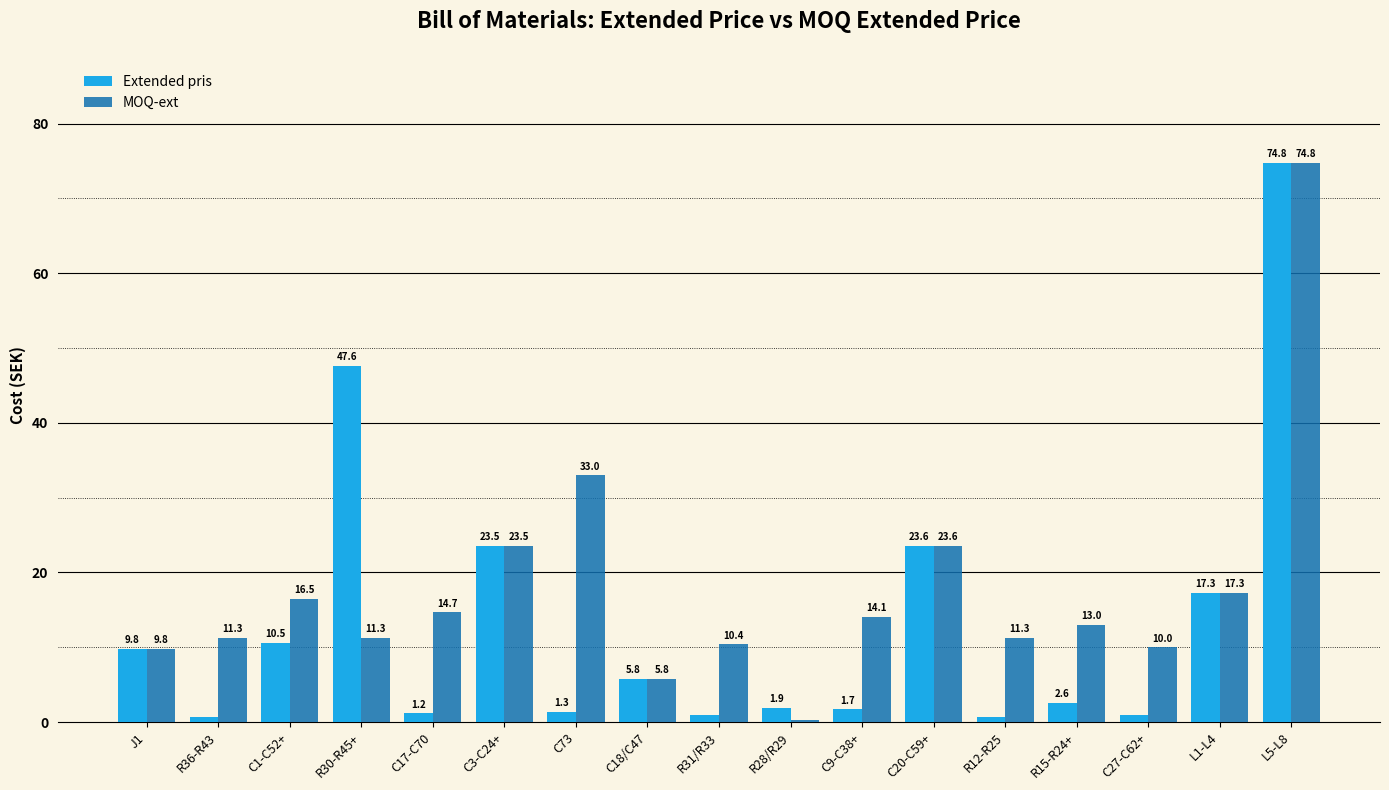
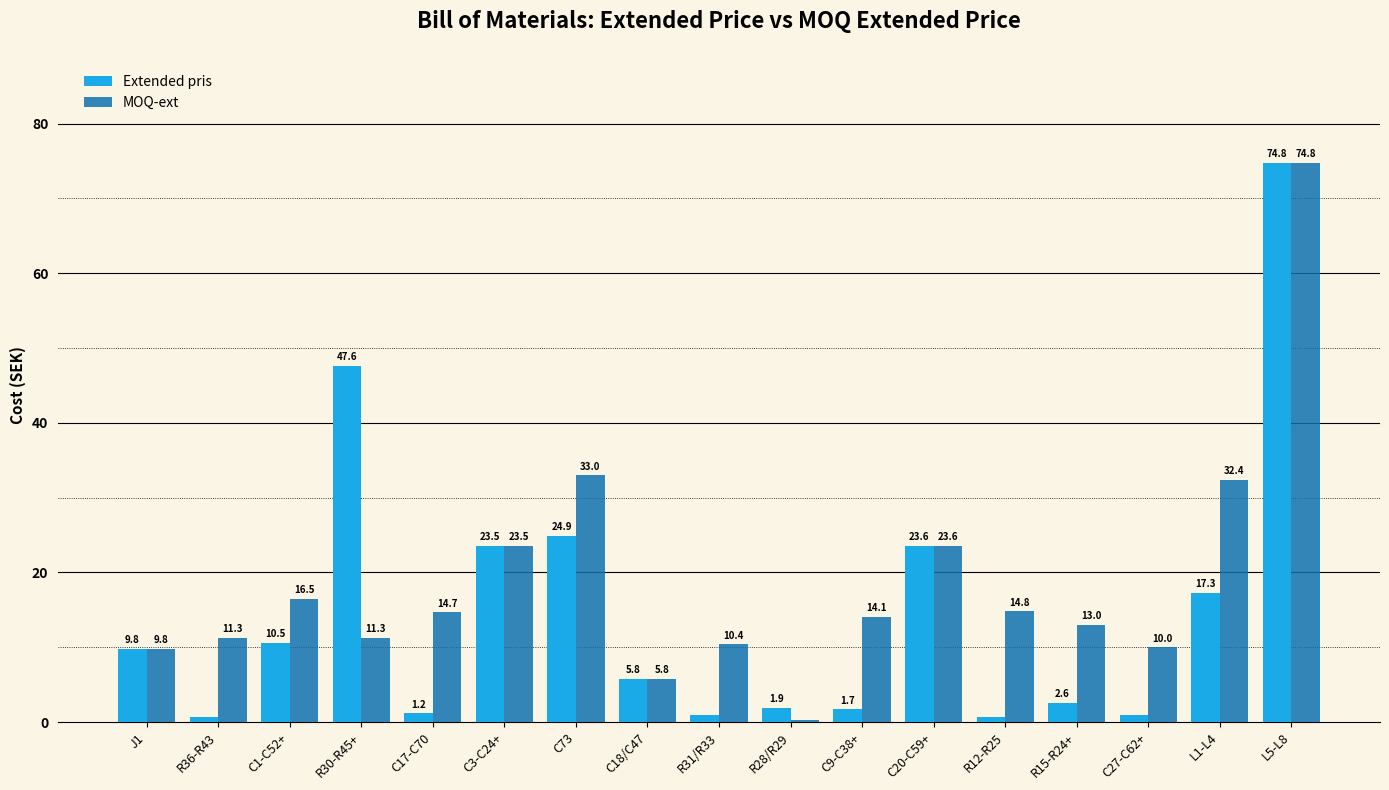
Extended pris, C73: 1.3 -> 24.9
MOQ-ext, R12-R25: 11.3 -> 14.8
MOQ-ext, L1-L4: 17.3 -> 32.4
